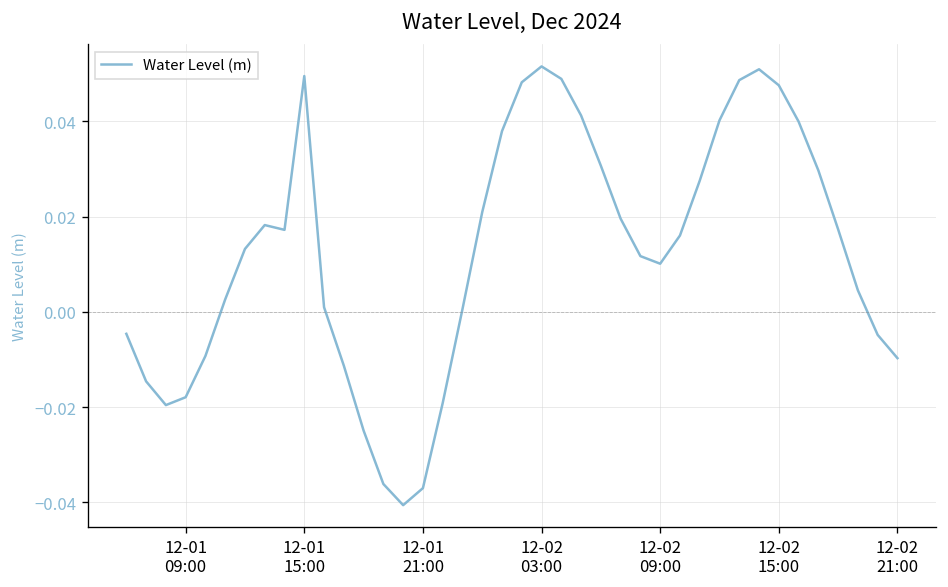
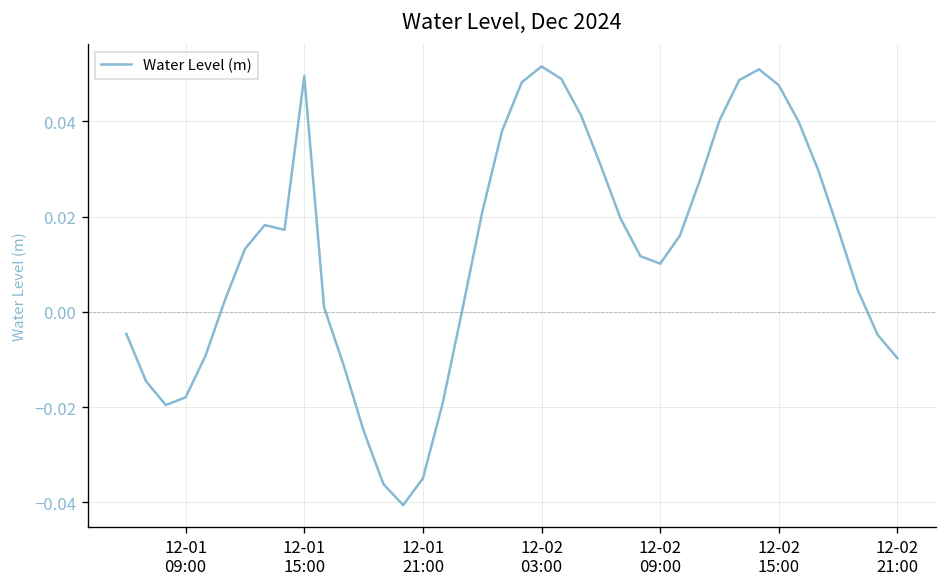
12-01 21:00: -0.037 -> -0.035
